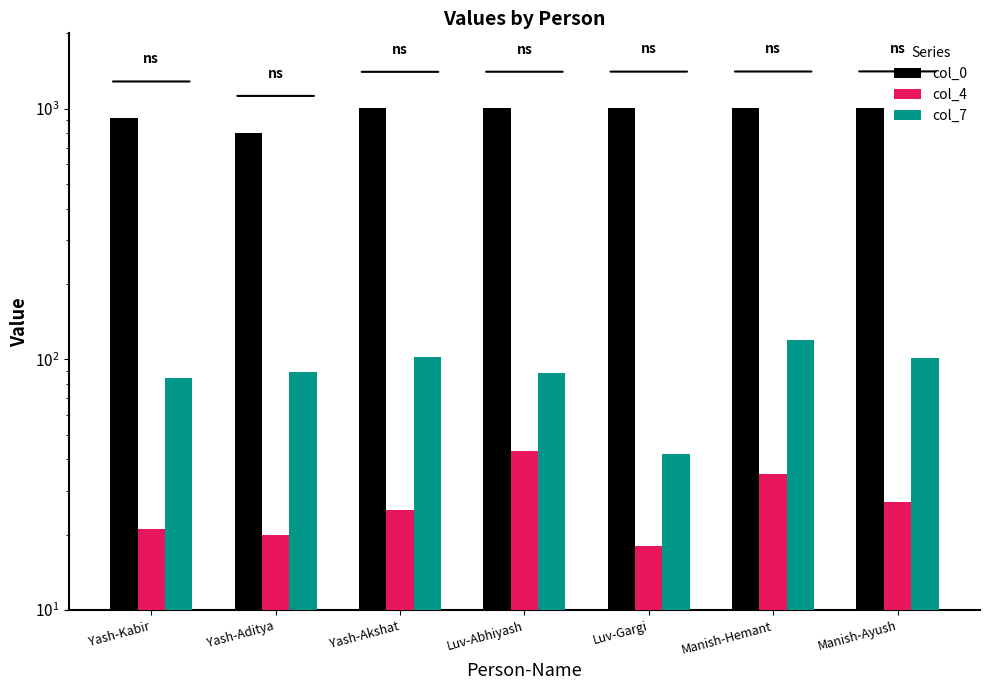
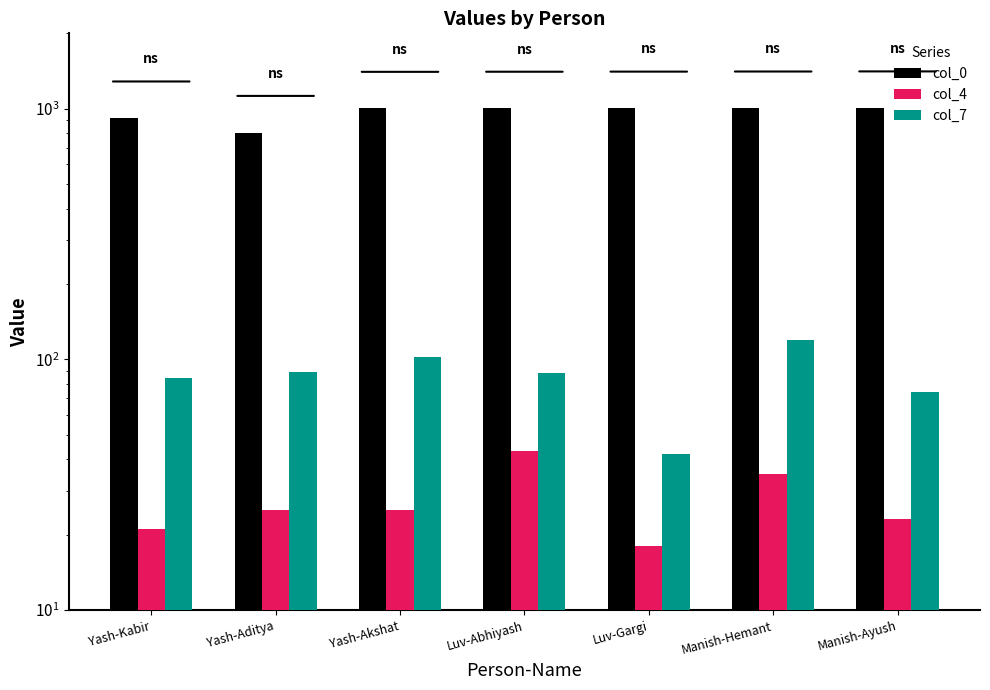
col_4, Yash-Aditya: 20 -> 25
col_4, Manish-Ayush: 27 -> 23
col_7, Manish-Ayush: 101 -> 74
